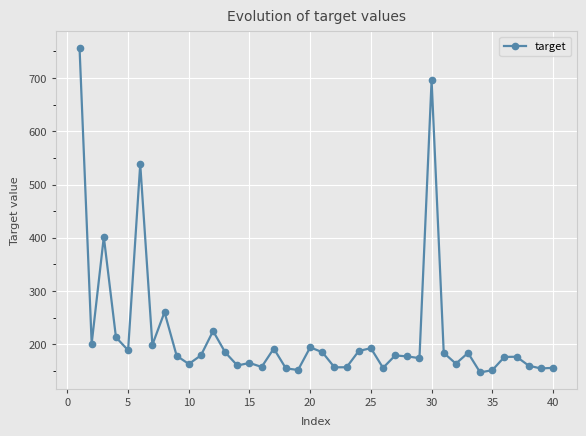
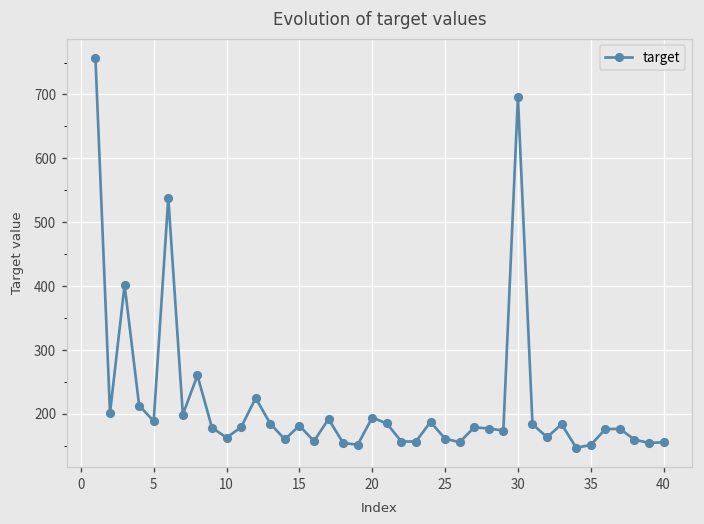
15: 170 -> 180
25: 190 -> 160
